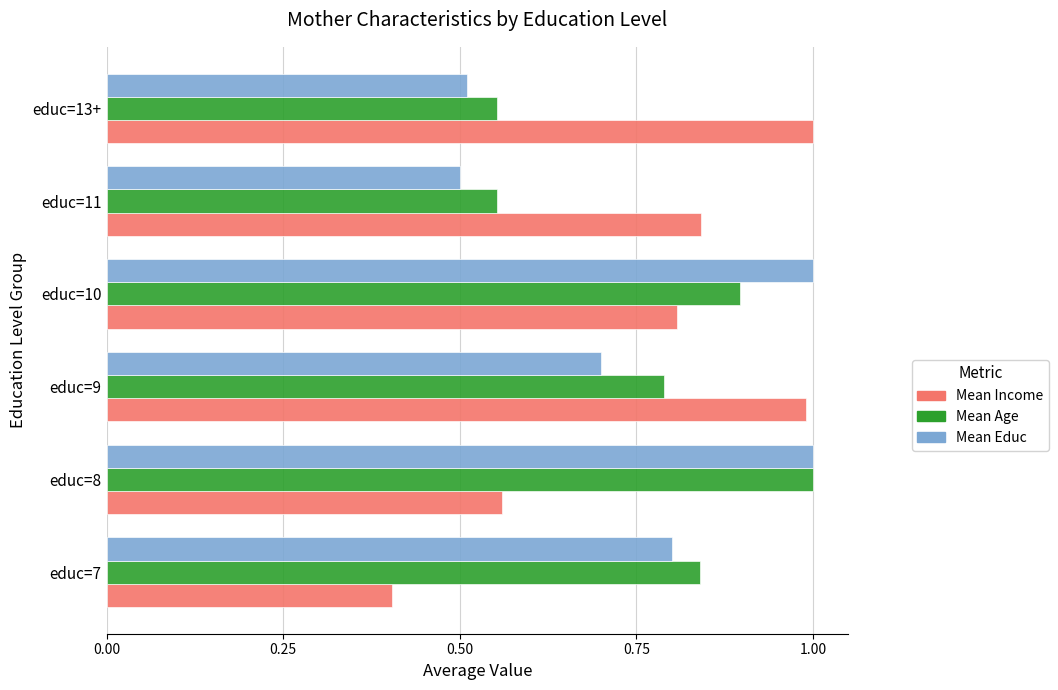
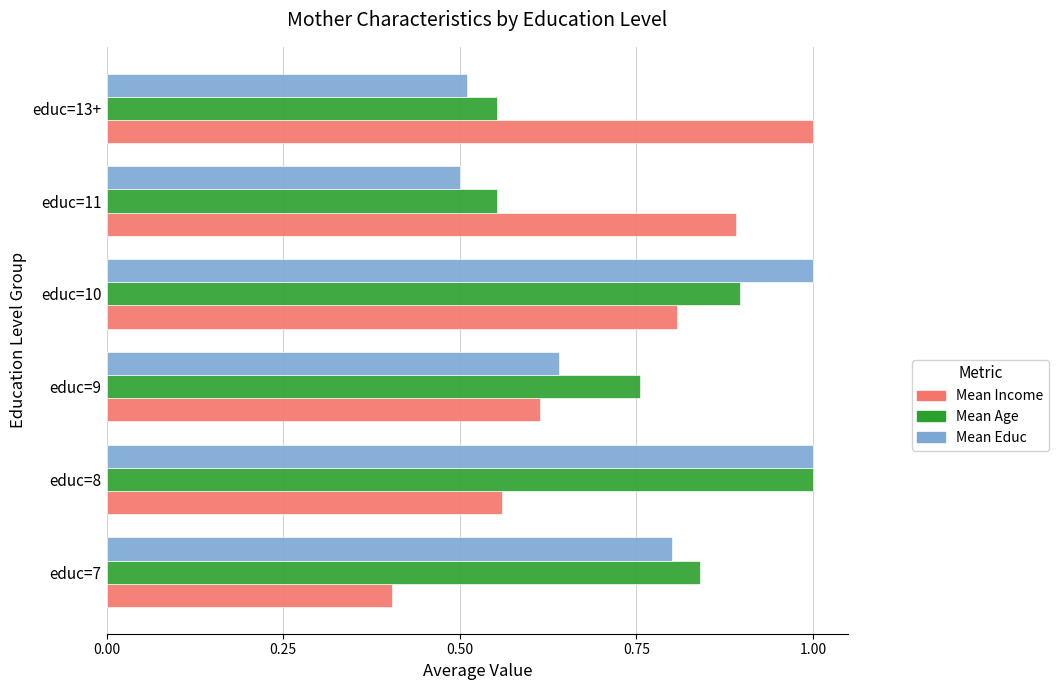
Mean Income, educ=11: 0.84 -> 0.89
Mean Educ, educ=9: 0.70 -> 0.64
Mean Age, educ=9: 0.79 -> 0.76
Mean Income, educ=9: 0.99 -> 0.61
